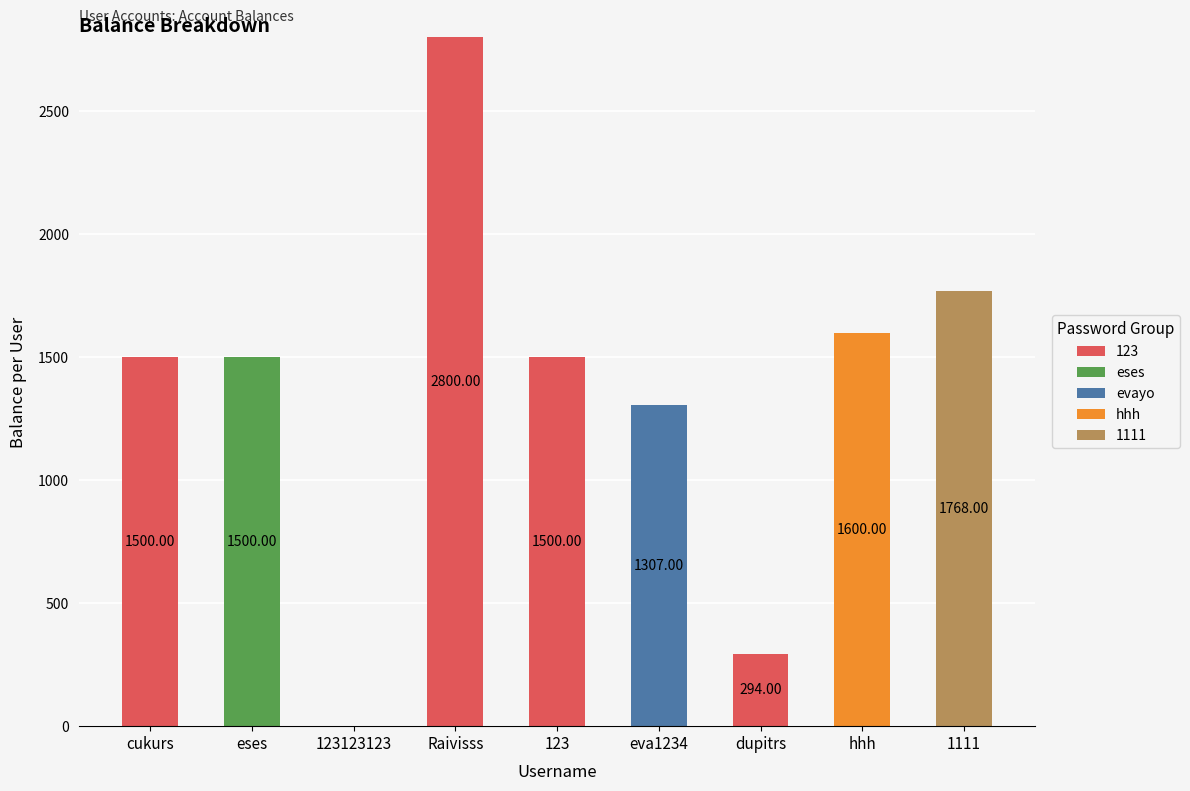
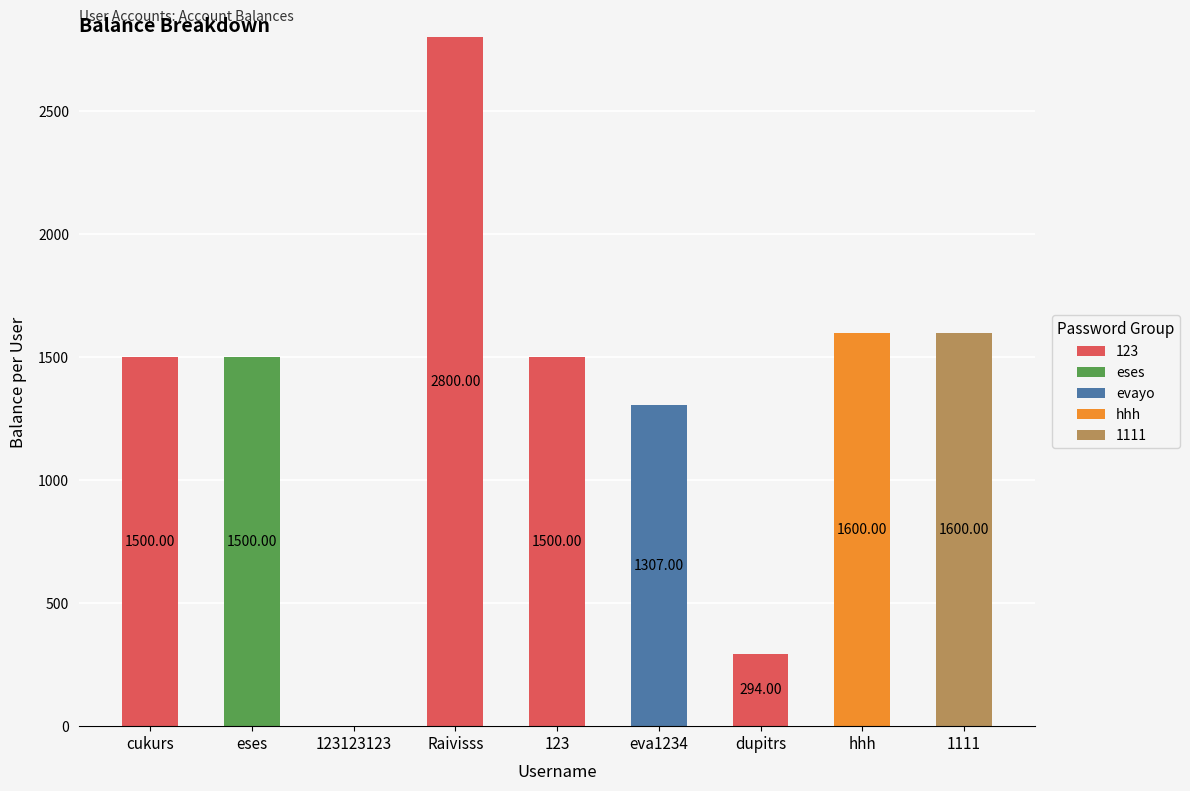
1111, 1111: 1768.00 -> 1600.00
